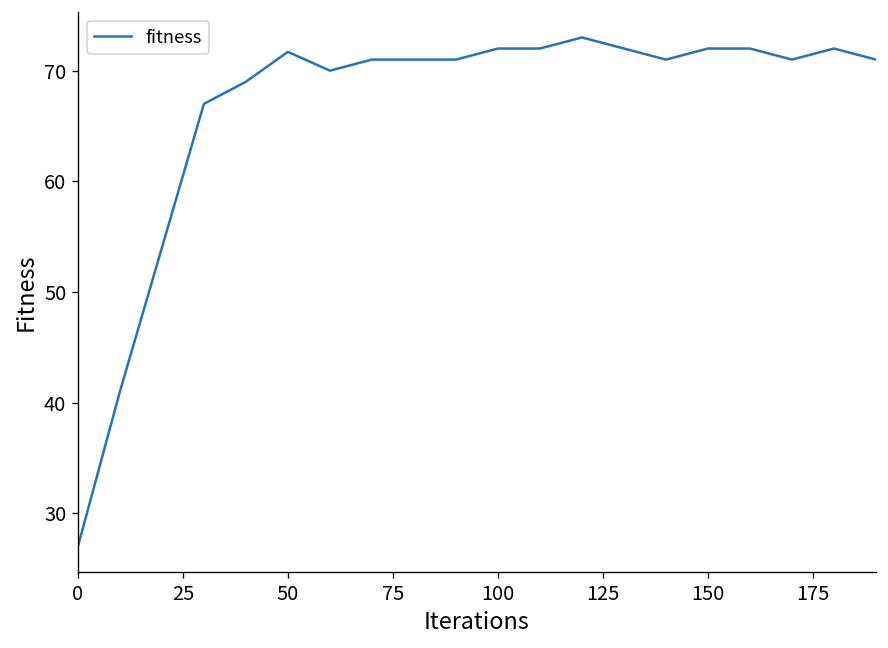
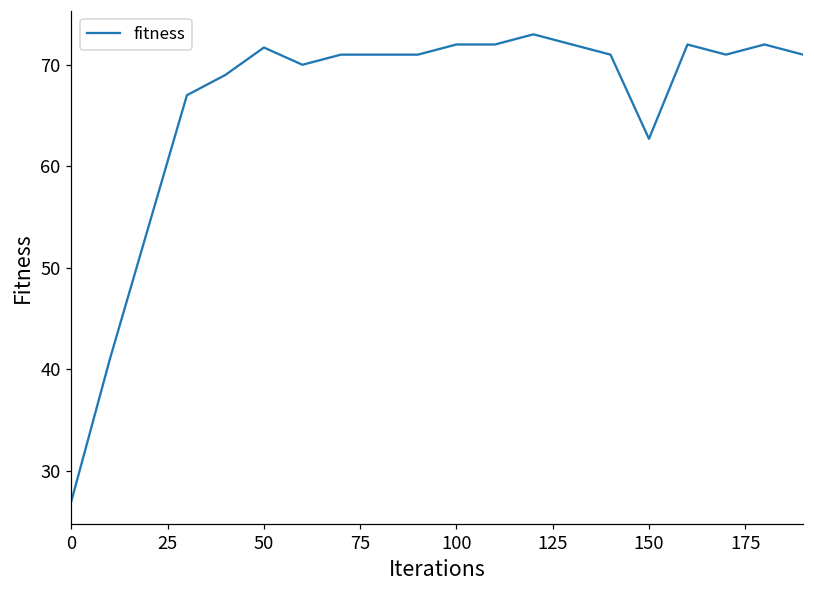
150: 72 -> 63
